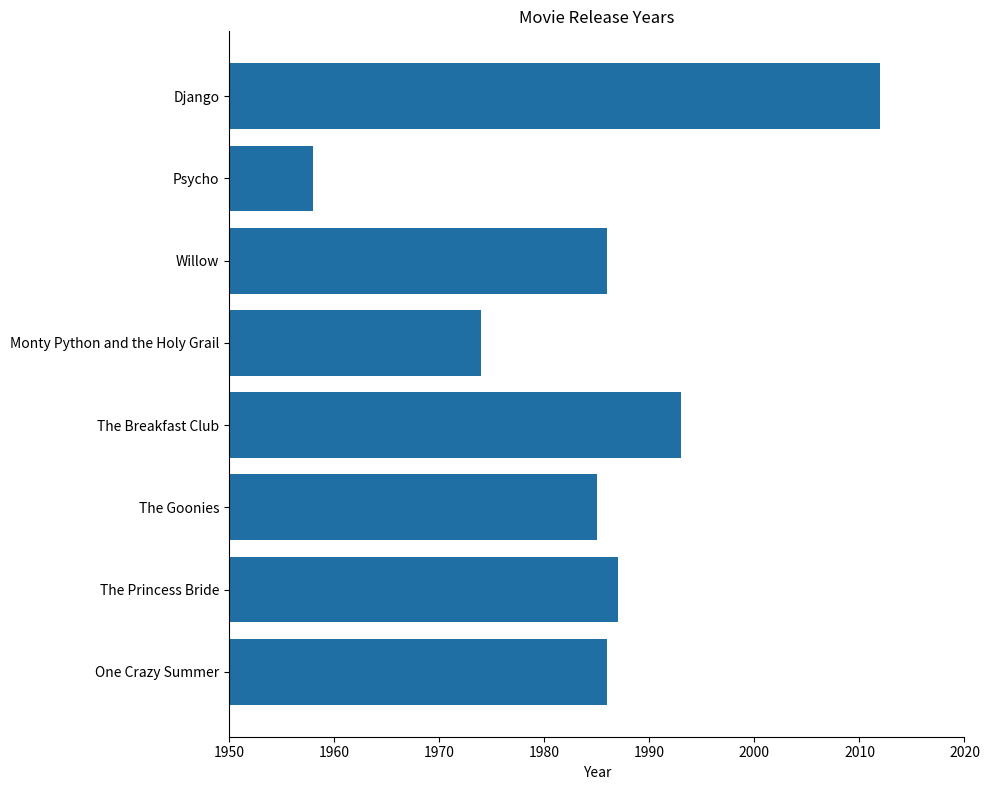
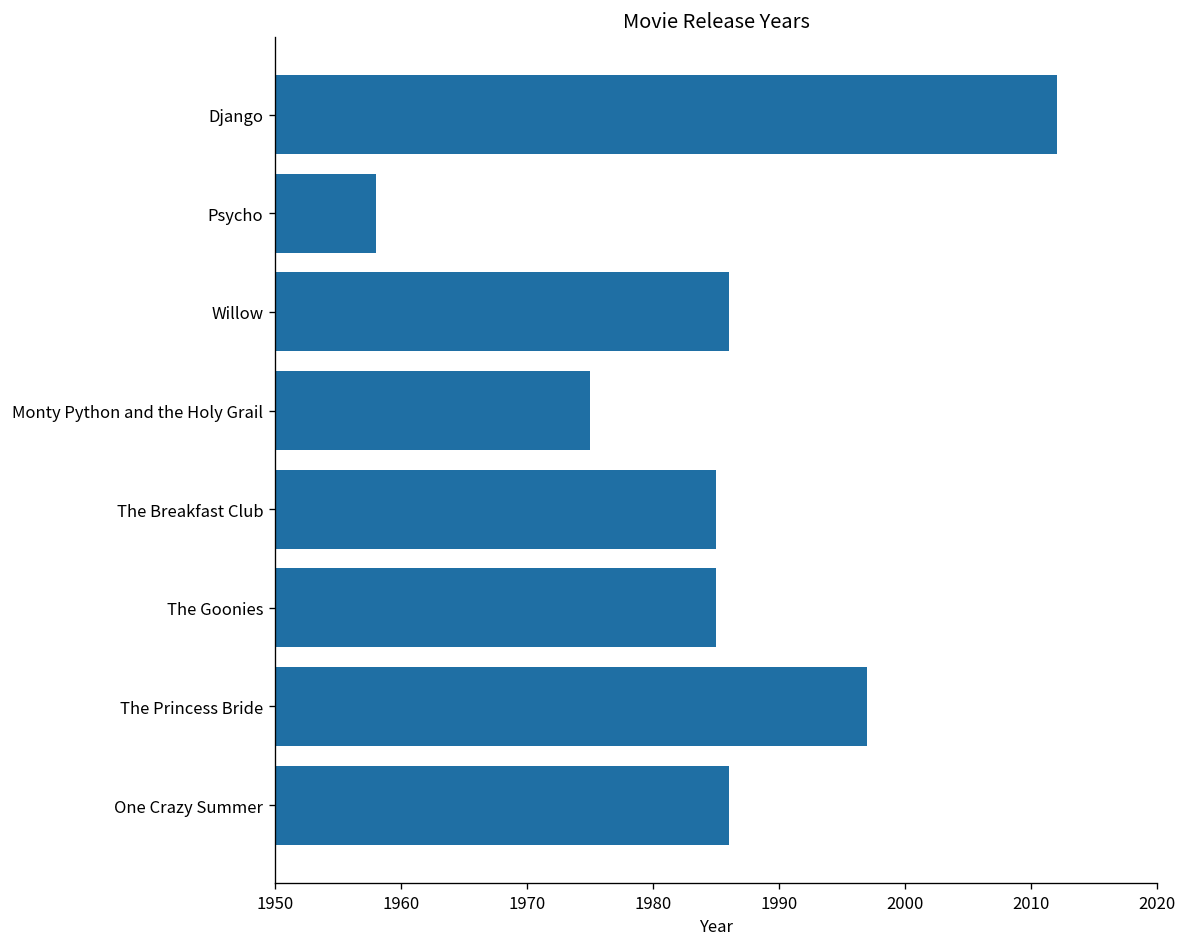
Monty Python and the Holy Grail: 1974 -> 1975
The Breakfast Club: 1993 -> 1985
The Princess Bride: 1987 -> 1997
